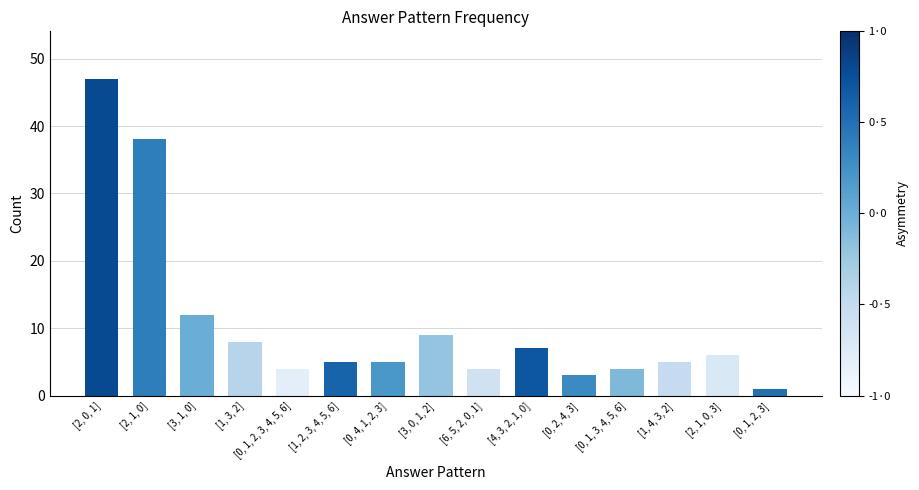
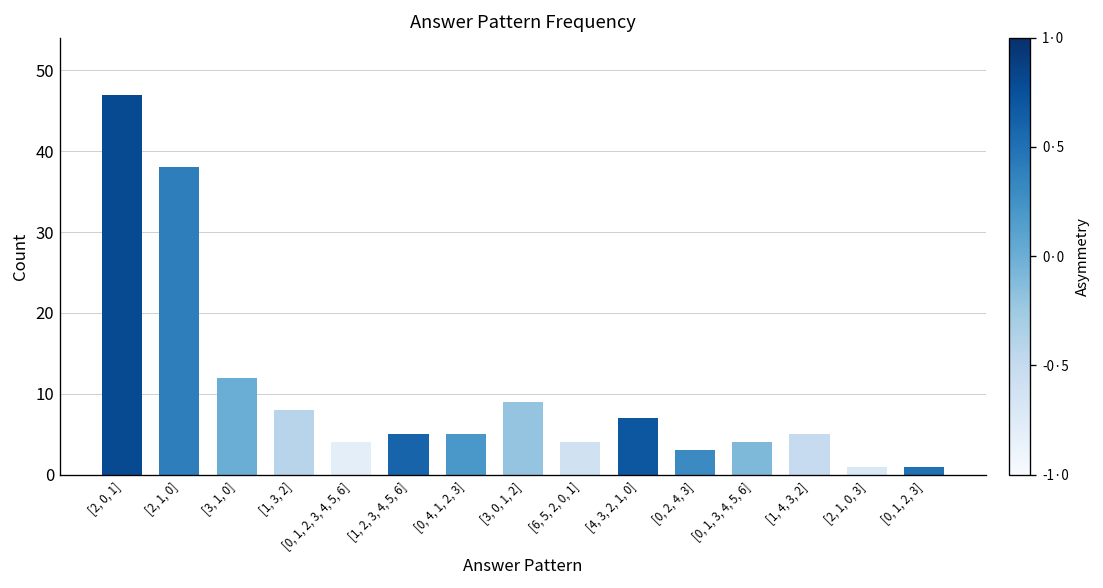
[2, 1, 0, 3]: 6 -> 1
